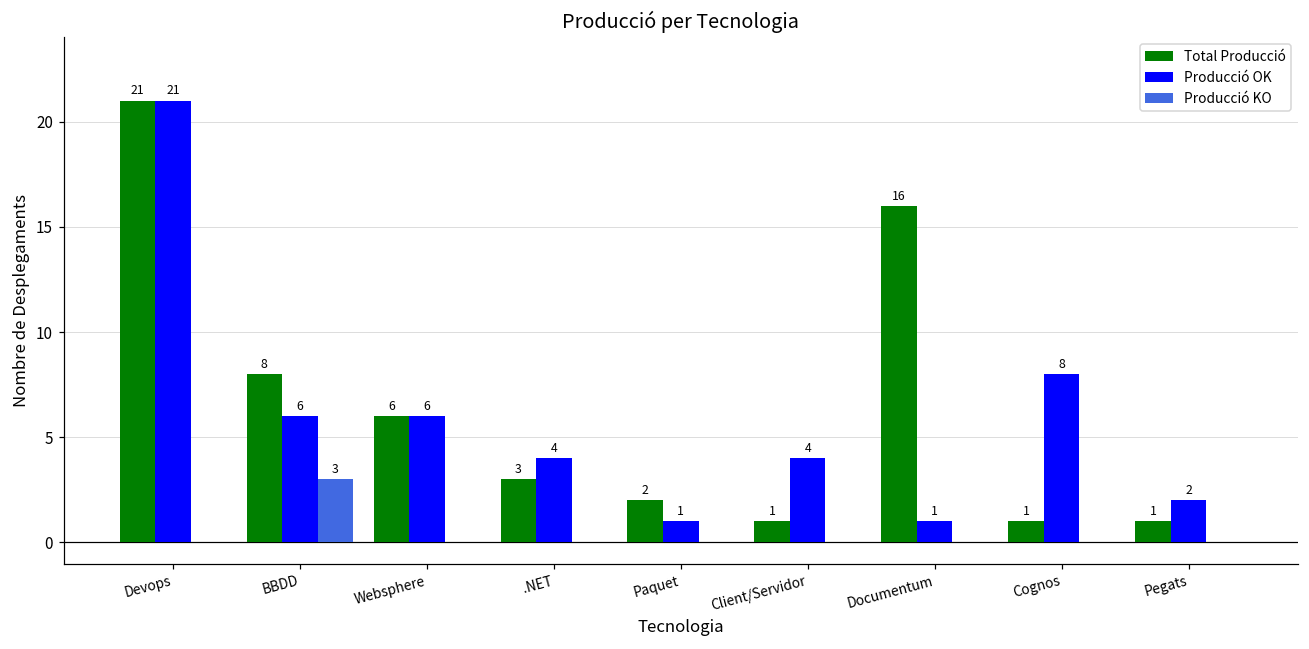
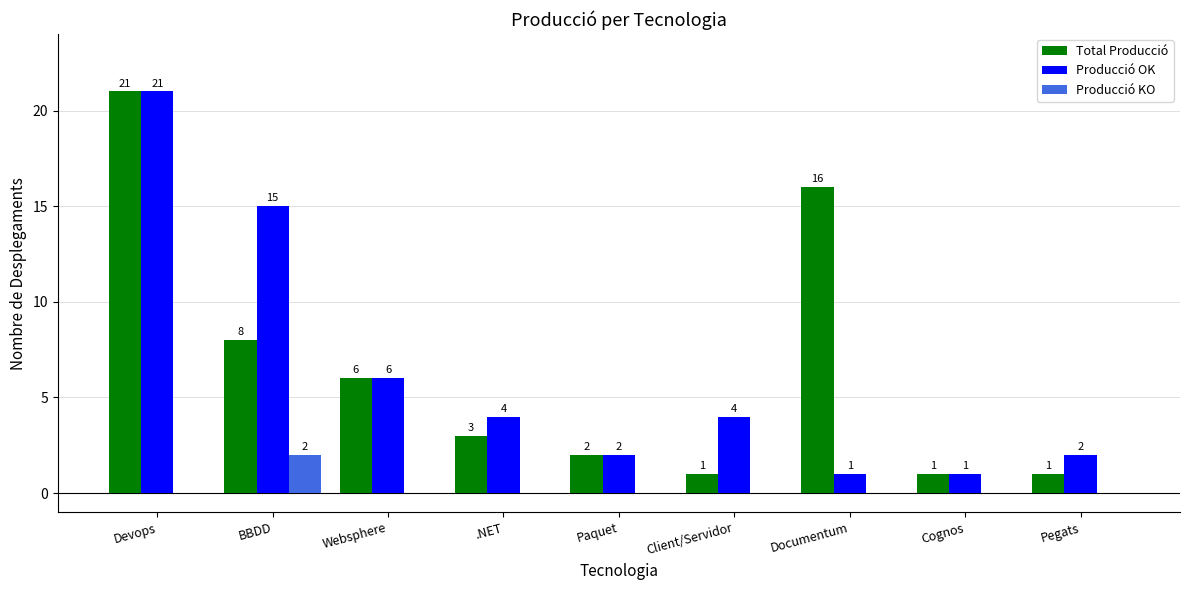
Producció OK, BBDD: 6 -> 15
Producció KO, BBDD: 3 -> 2
Producció OK, Paquet: 1 -> 2
Producció OK, Cognos: 8 -> 1
